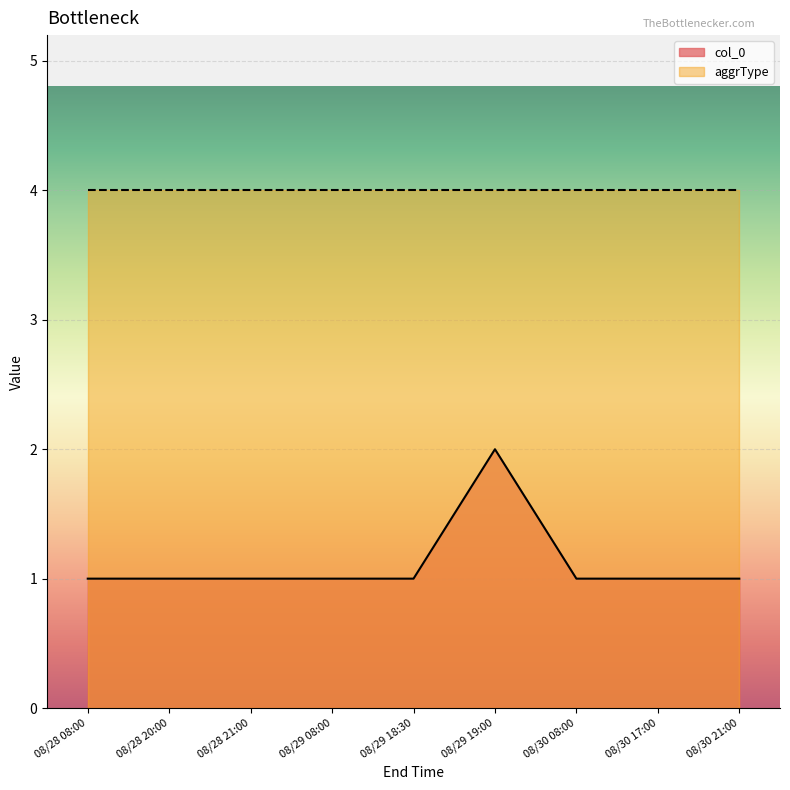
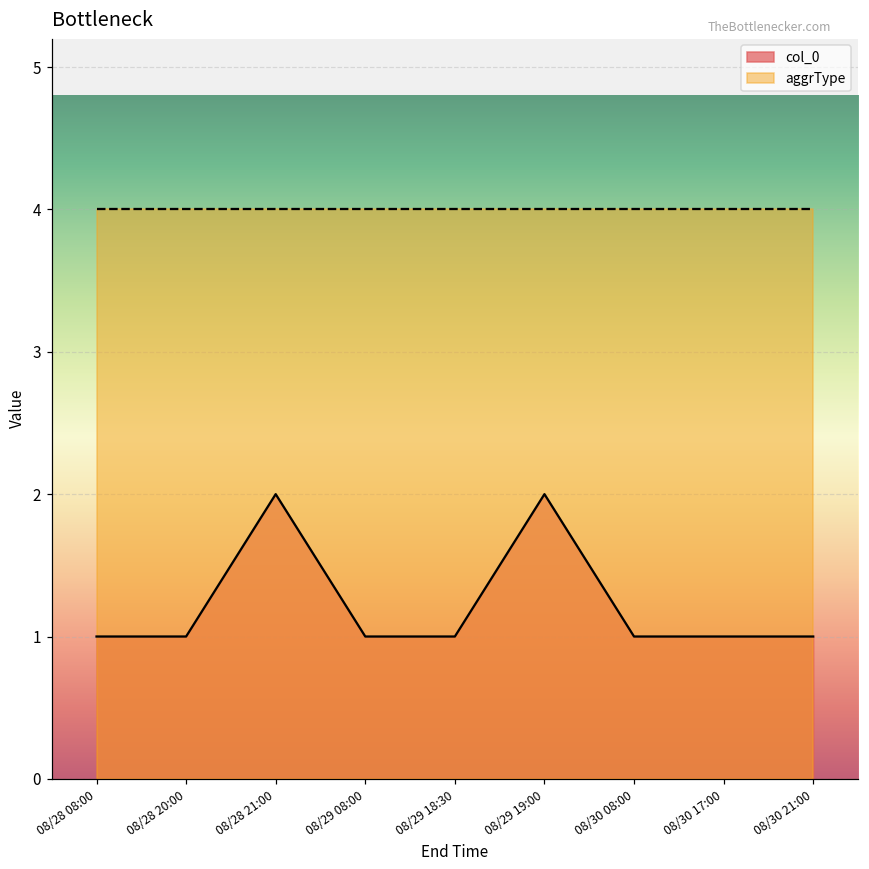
col_0, 08/28 21:00: 1 -> 2
